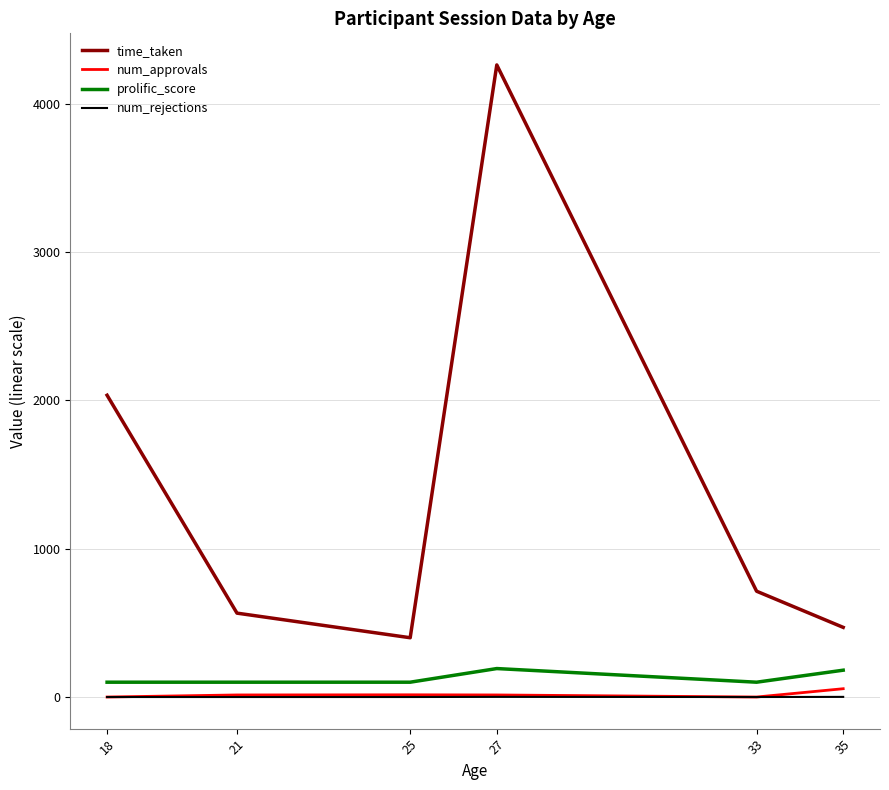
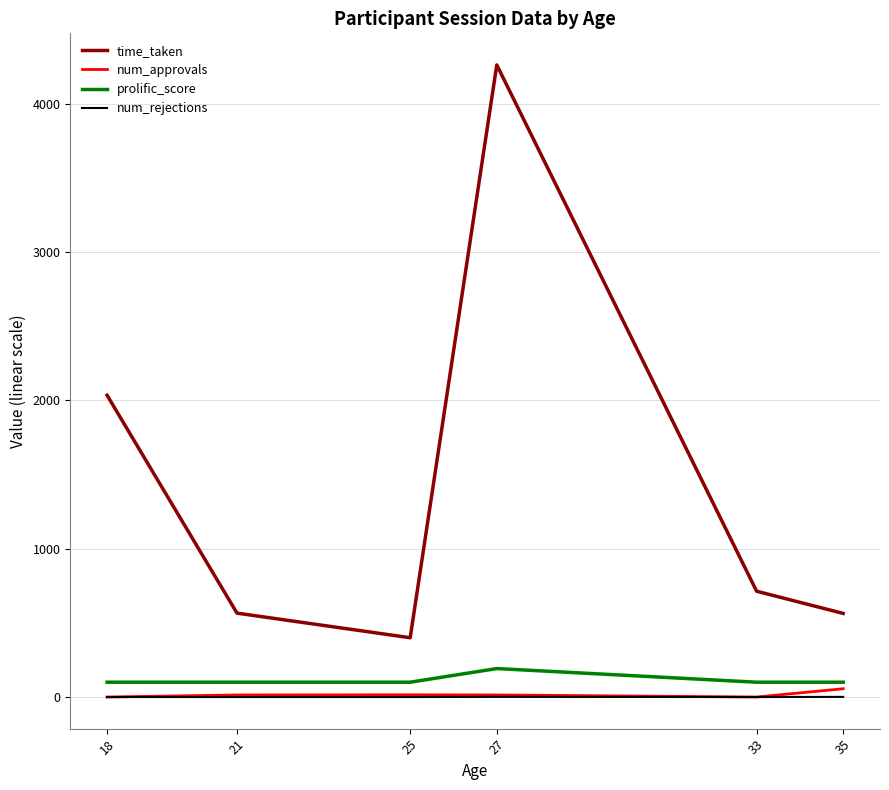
time_taken, 35: 470 -> 560
prolific_score, 35: 180 -> 100
